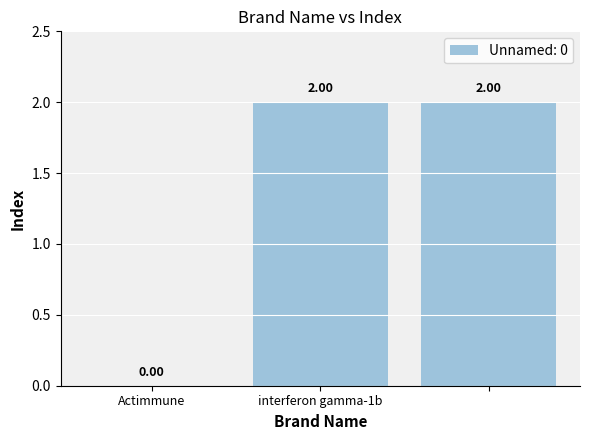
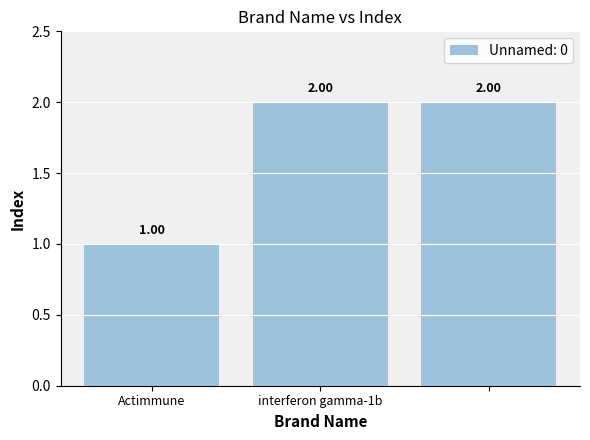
Actimmune: 0.00 -> 1.00
